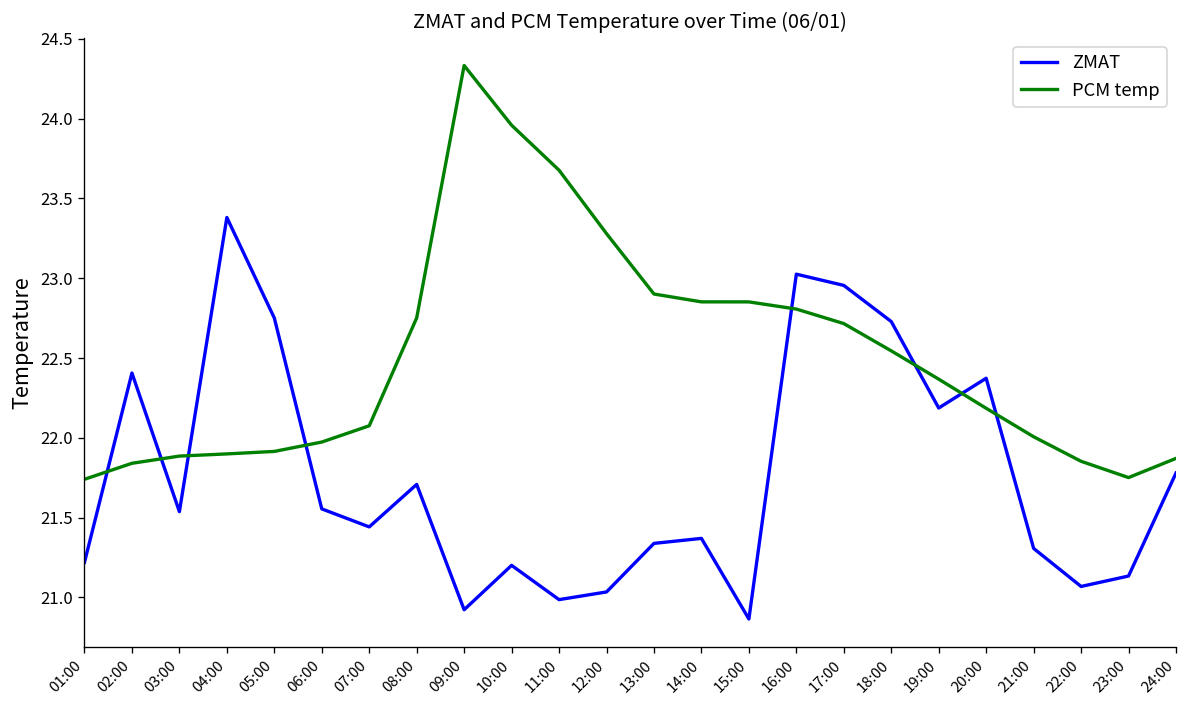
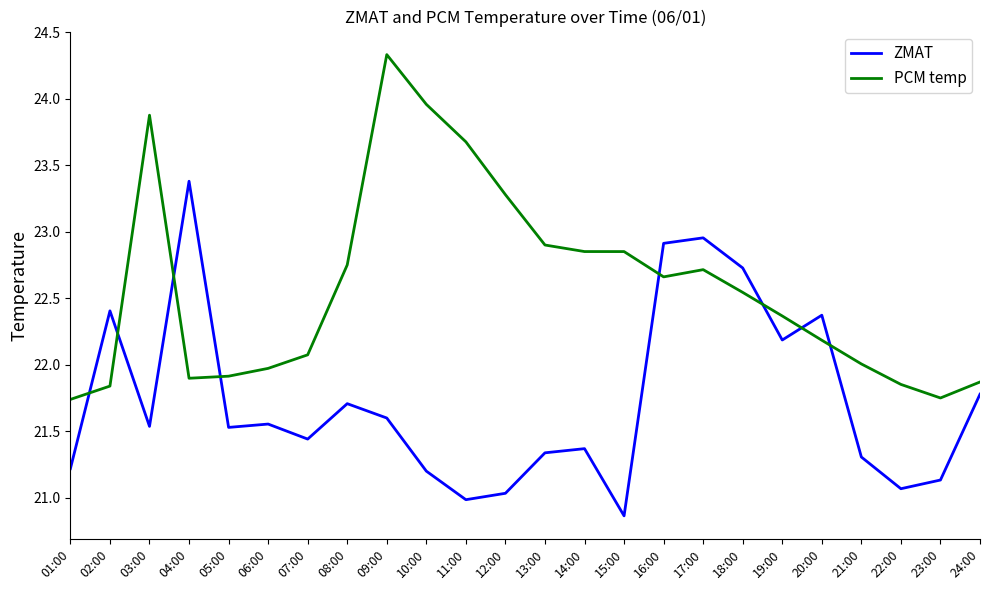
PCM temp, 03:00: 21.89 -> 23.88
ZMAT, 05:00: 22.75 -> 21.53
ZMAT, 09:00: 20.92 -> 21.60
ZMAT, 16:00: 23.03 -> 22.91
PCM temp, 16:00: 22.81 -> 22.66
